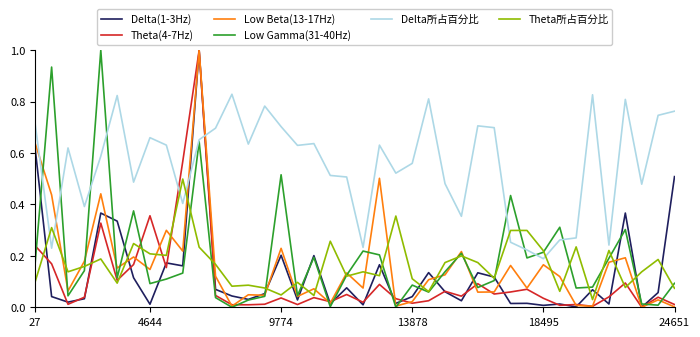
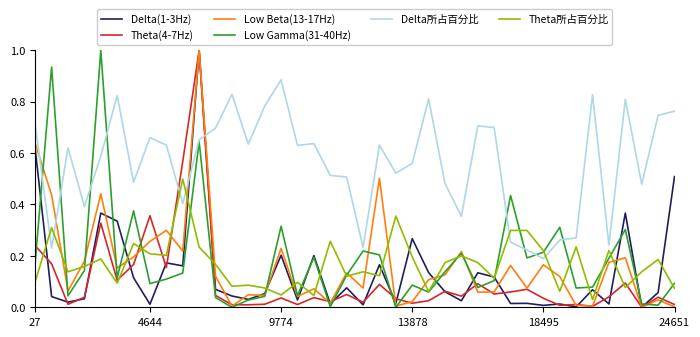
Low Beta(13-17Hz), 4644: 0.15 -> 0.26
Low Gamma(31-40Hz), 9774: 0.52 -> 0.32
Delta所占百分比, 9774: 0.70 -> 0.89
Delta(1-3Hz), 13878: 0.04 -> 0.27
Theta所占百分比, 13878: 0.11 -> 0.20
